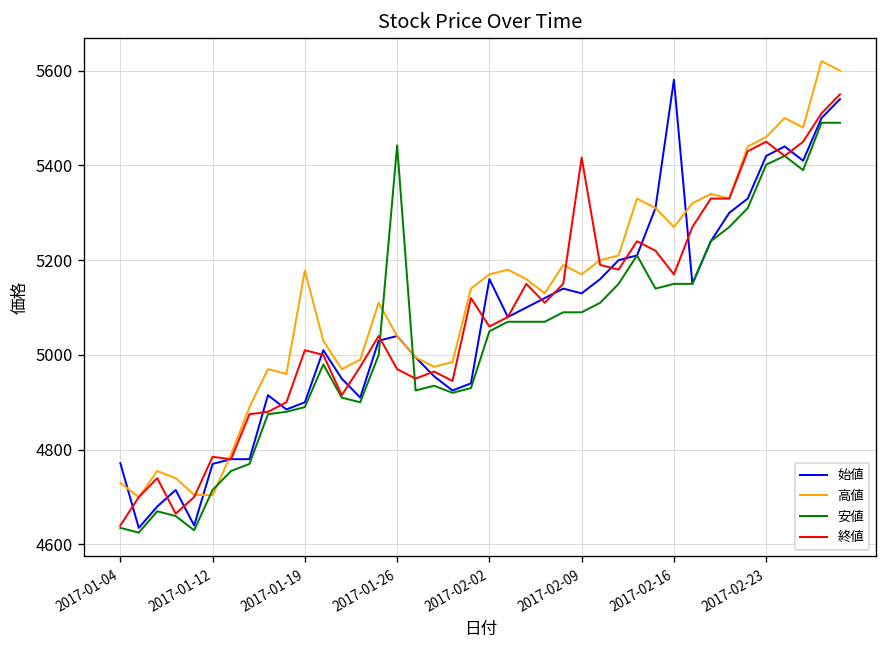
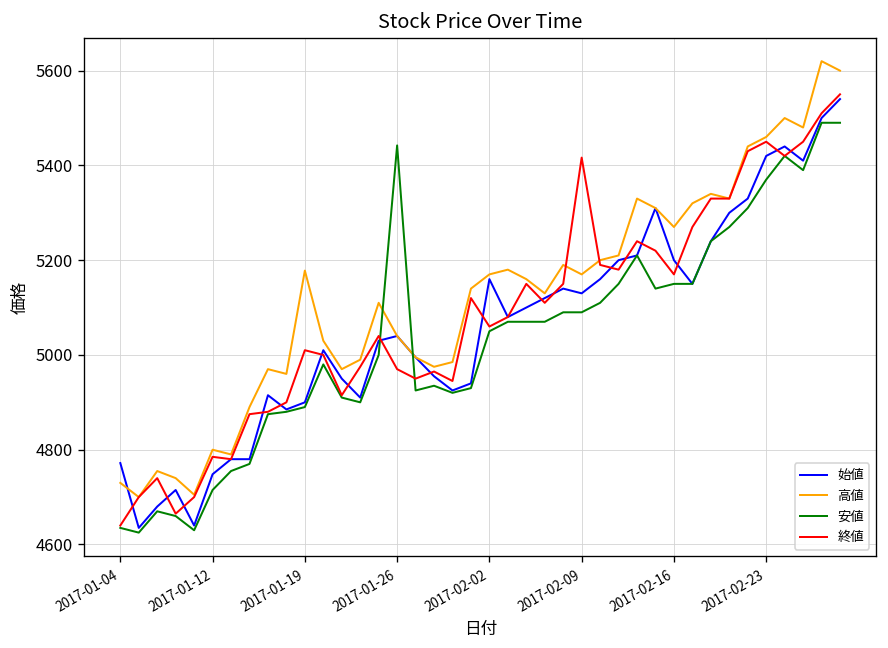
始値, 2017-01-12: 4770 -> 4750
高値, 2017-01-12: 4700 -> 4800
始値, 2017-02-16: 5580 -> 5200
安値, 2017-02-23: 5400 -> 5370
